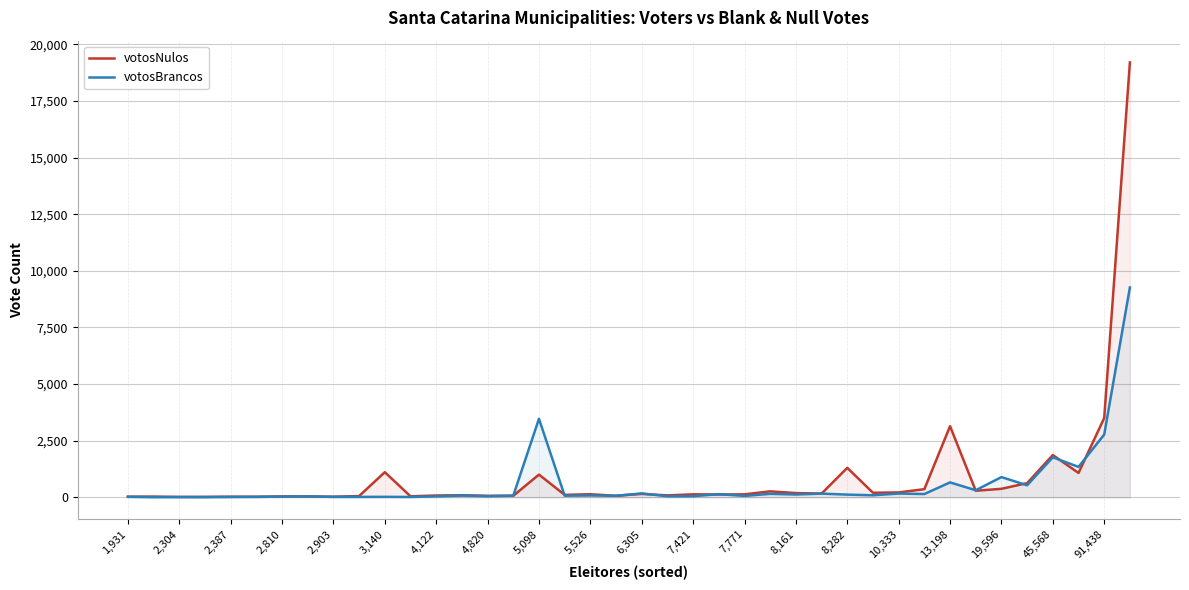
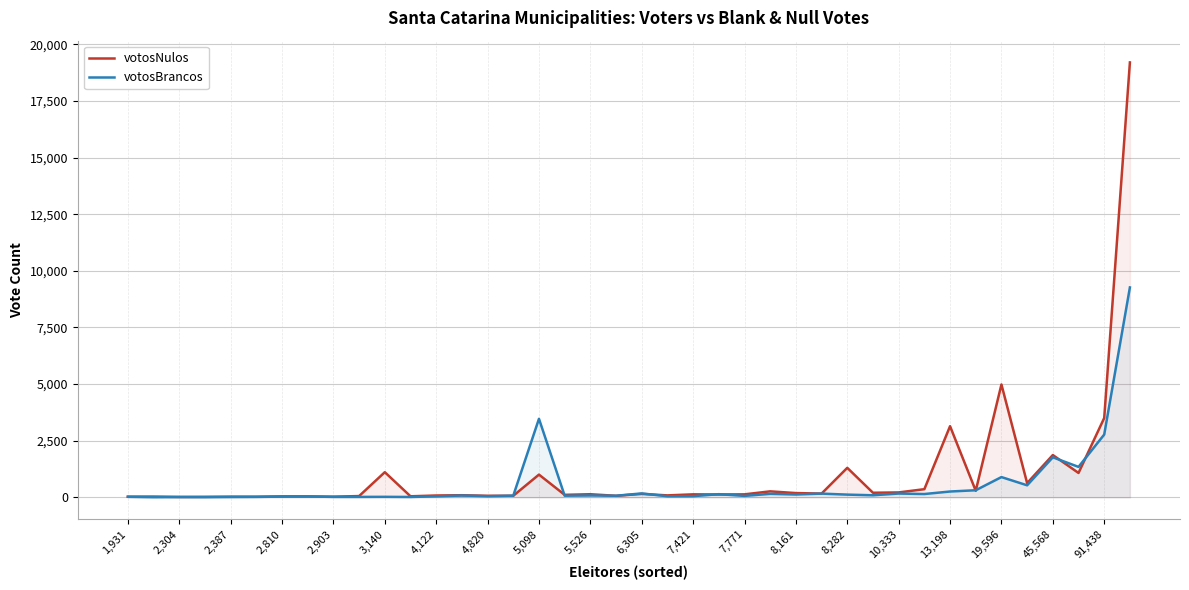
votosBrancos, 13,198: 700 -> 300
votosNulos, 19,596: 400 -> 5,000
